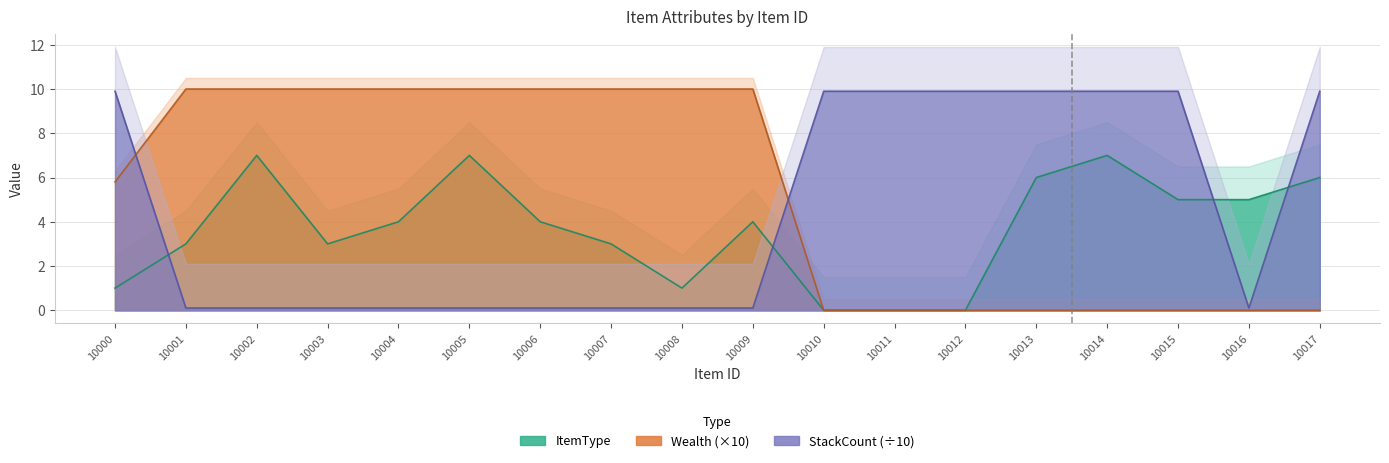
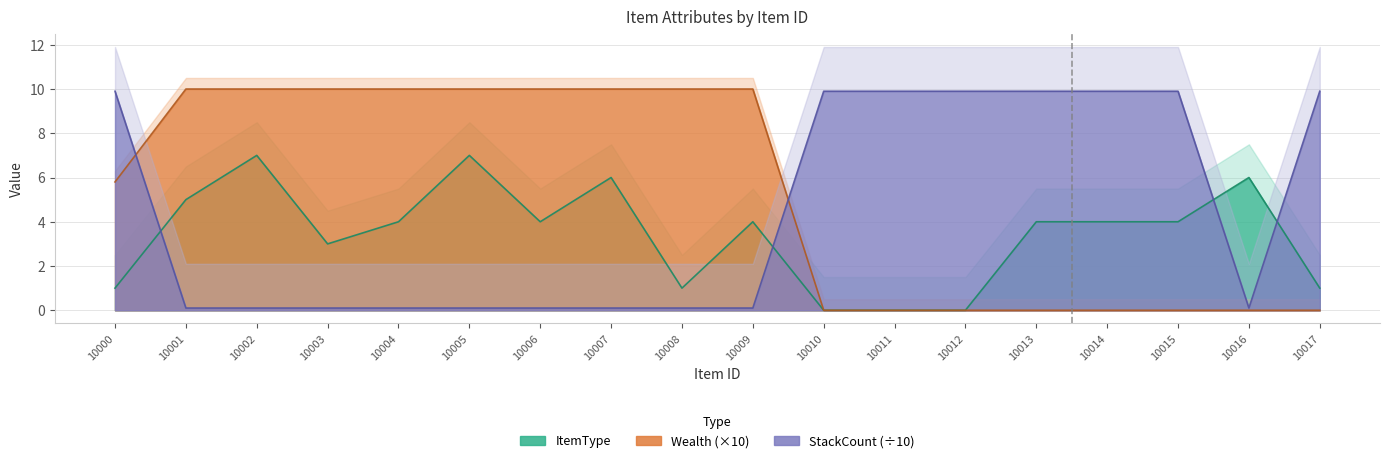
ItemType, 10001: 3 -> 5
ItemType, 10007: 3 -> 6
ItemType, 10013: 6 -> 4
ItemType, 10014: 7 -> 4
ItemType, 10015: 5 -> 4
ItemType, 10016: 5 -> 6
ItemType, 10017: 6 -> 1
